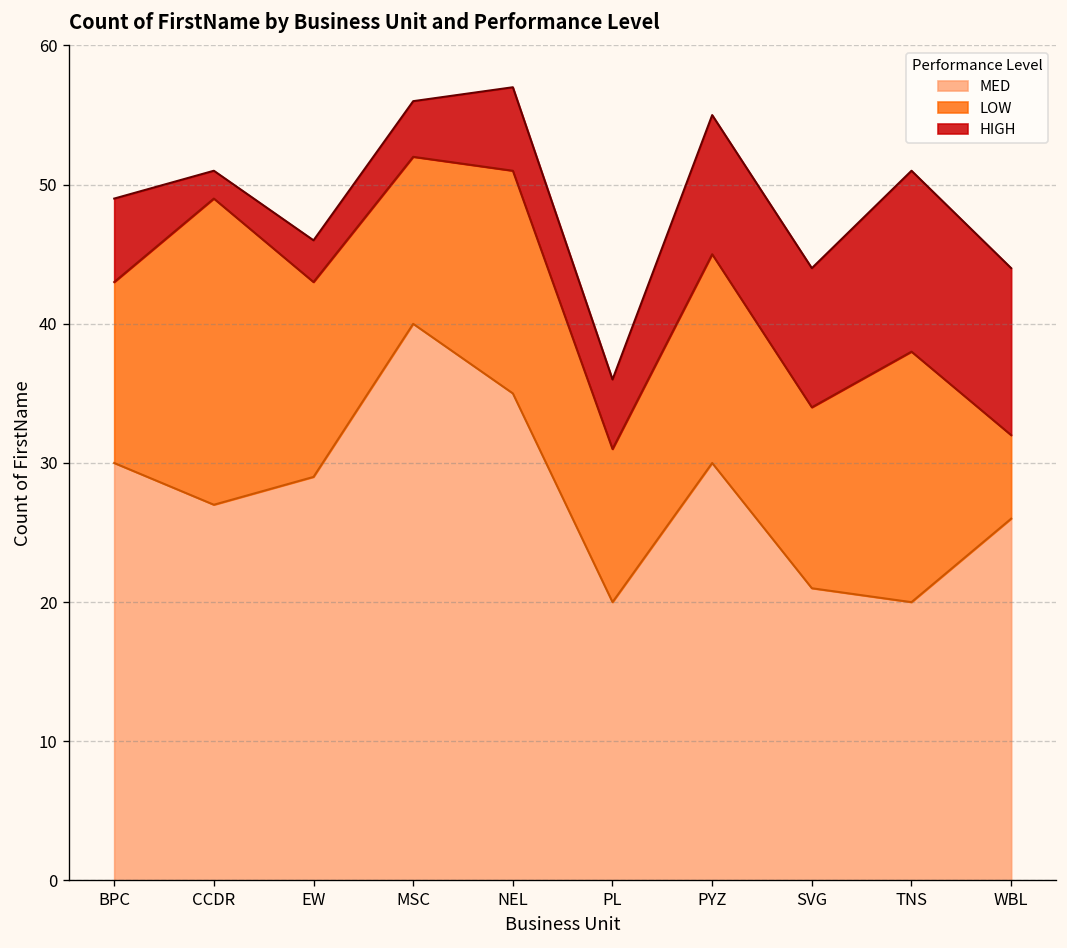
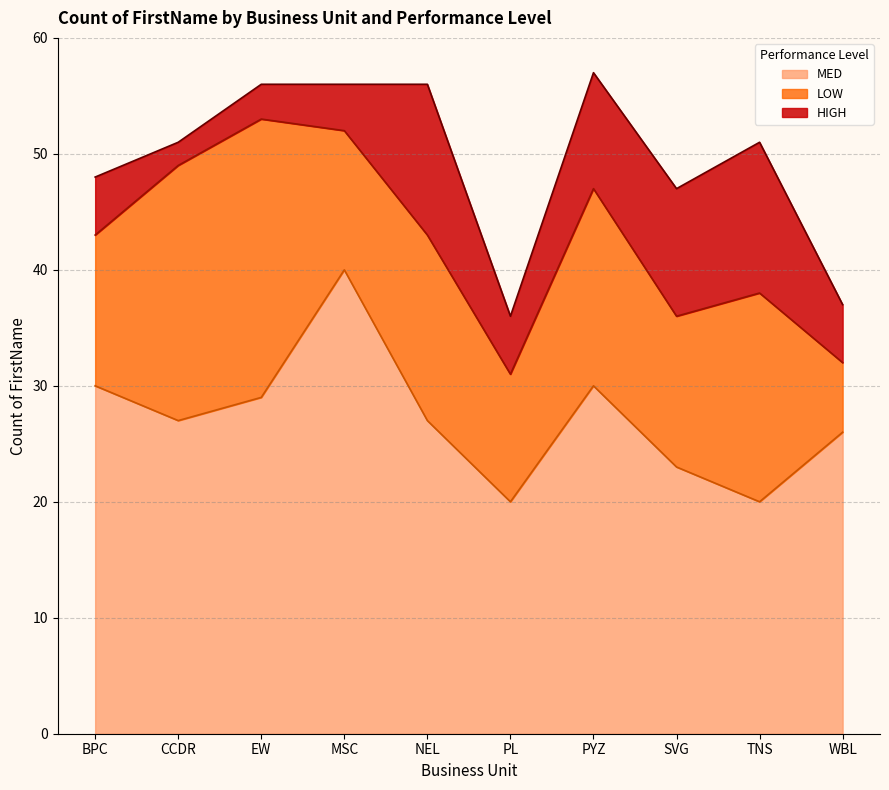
HIGH, BPC: 6 -> 5
LOW, EW: 14 -> 24
MED, NEL: 35 -> 27
HIGH, NEL: 6 -> 13
LOW, PYZ: 15 -> 17
MED, SVG: 21 -> 23
HIGH, SVG: 10 -> 11
HIGH, WBL: 12 -> 5
